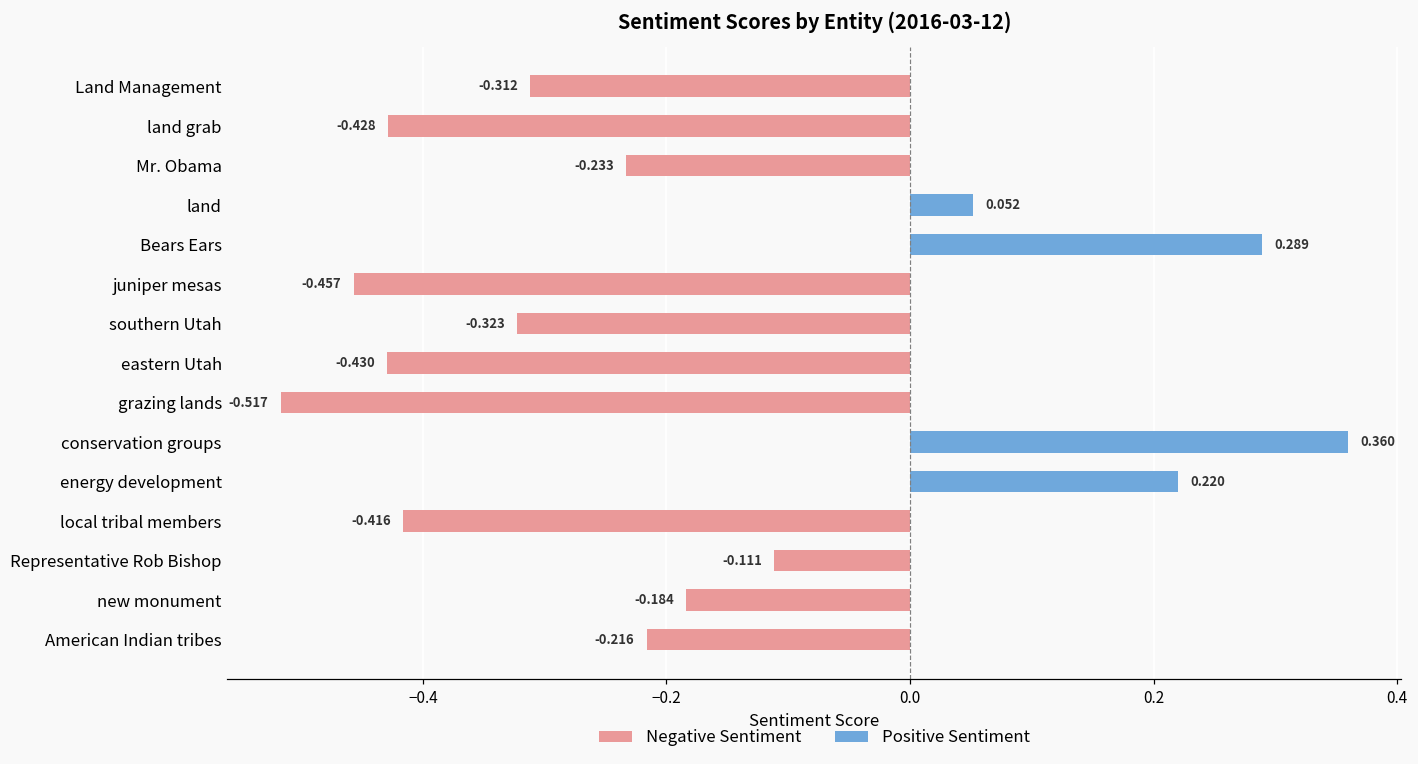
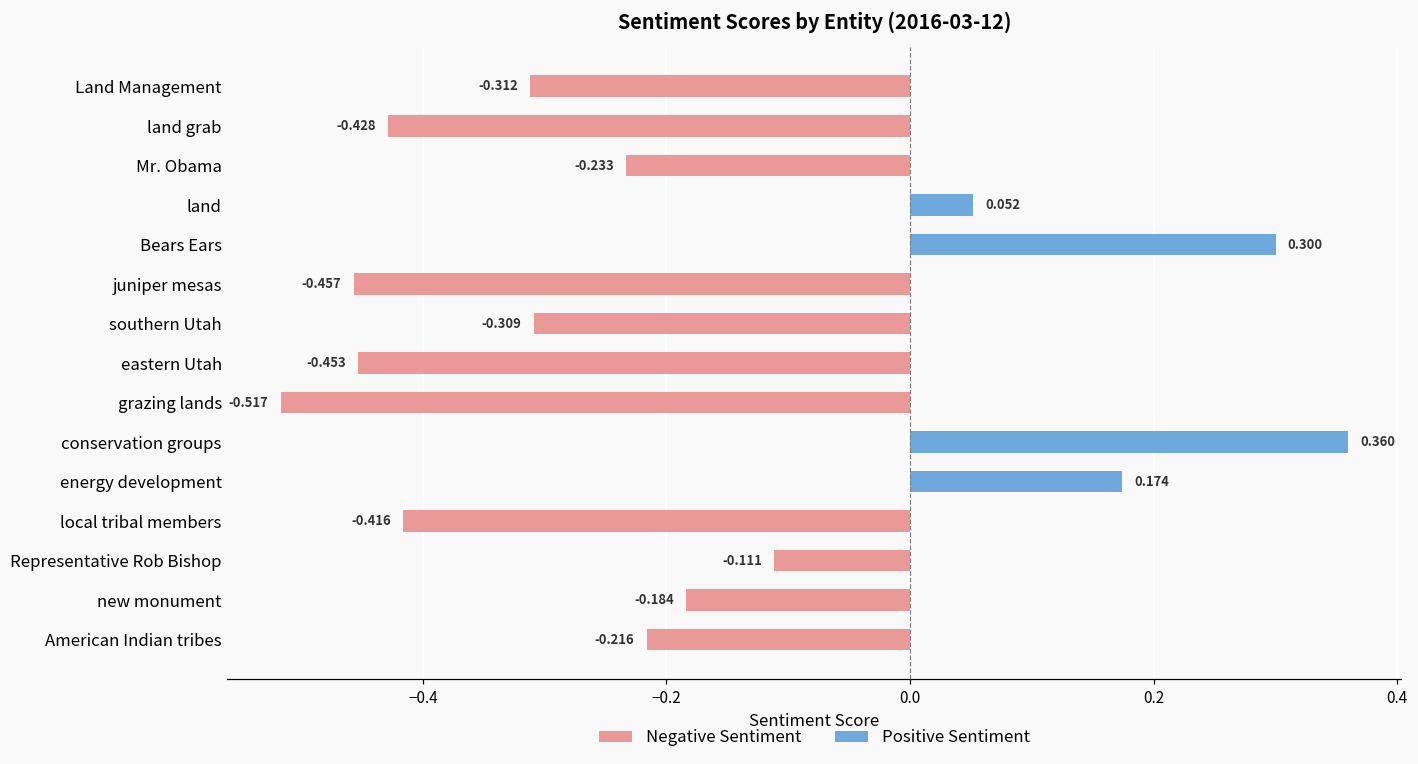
Positive Sentiment, Bears Ears: 0.289 -> 0.300
Negative Sentiment, southern Utah: -0.323 -> -0.309
Negative Sentiment, eastern Utah: -0.430 -> -0.453
Positive Sentiment, energy development: 0.220 -> 0.174
